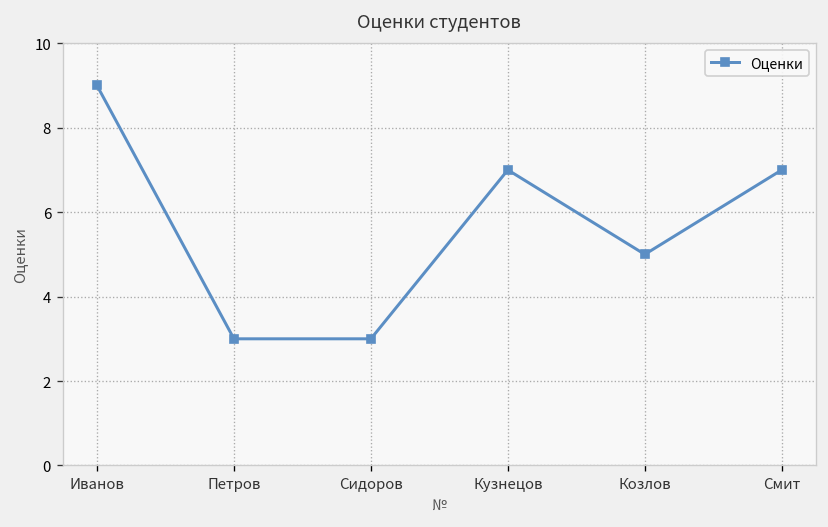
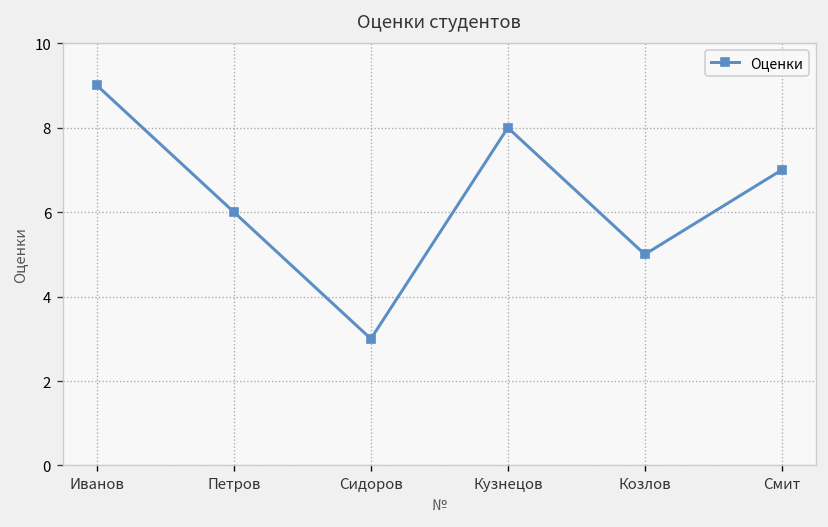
Петров: 3 -> 6
Кузнецов: 7 -> 8
